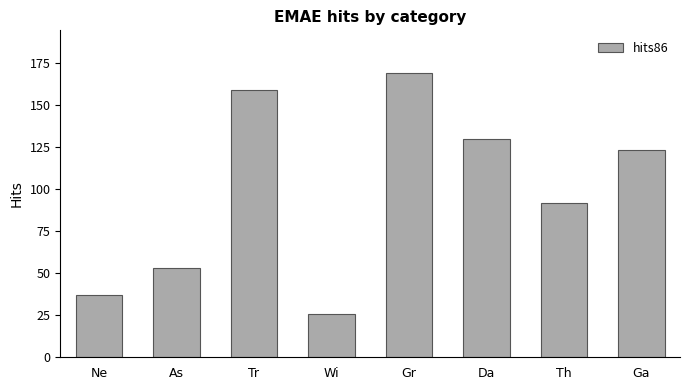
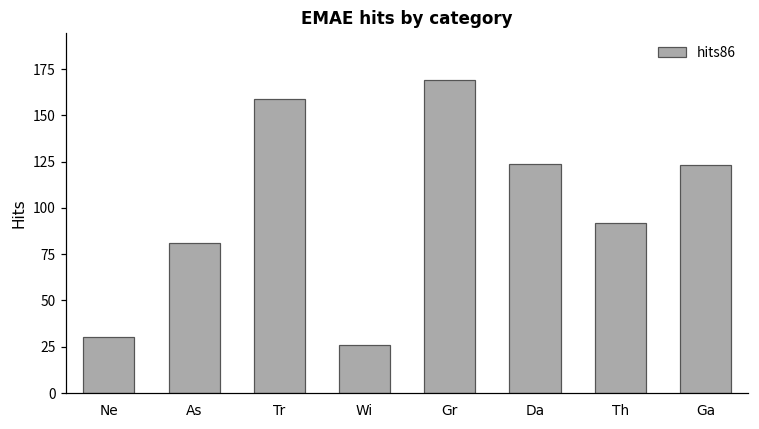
Ne: 37 -> 30
As: 53 -> 81
Da: 130 -> 124
